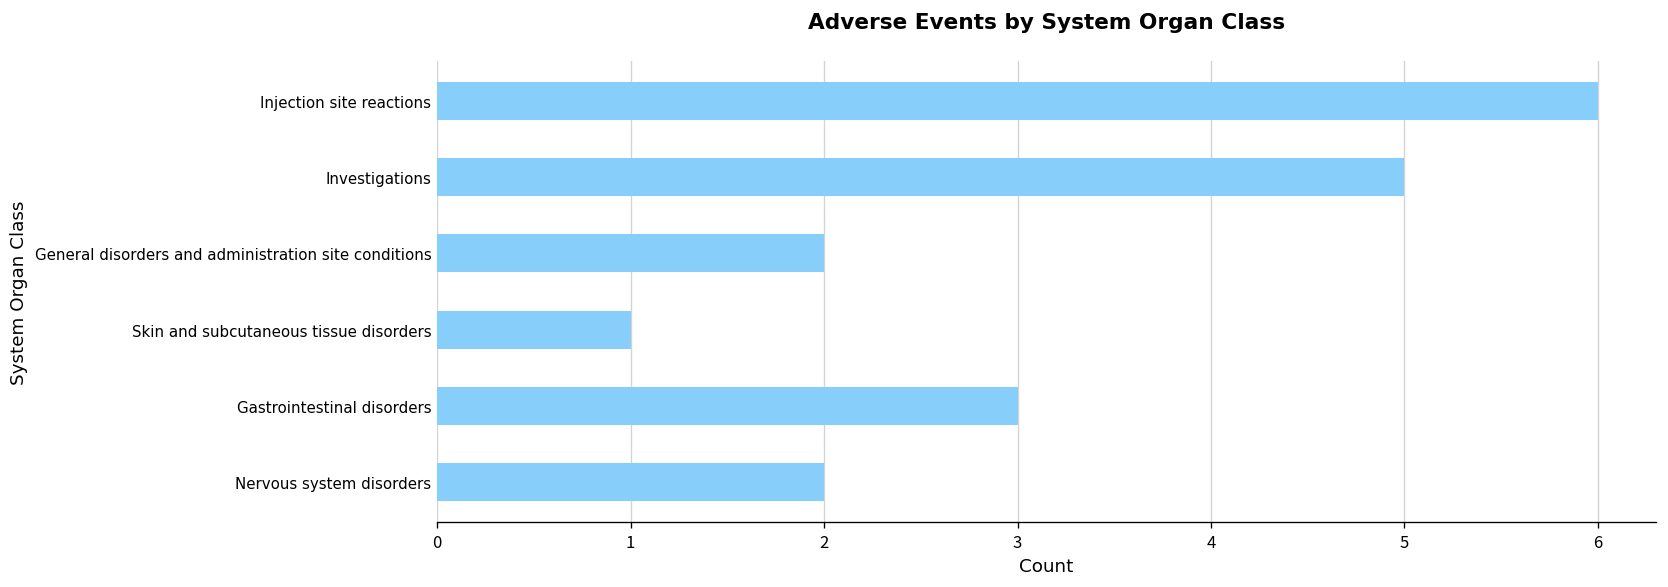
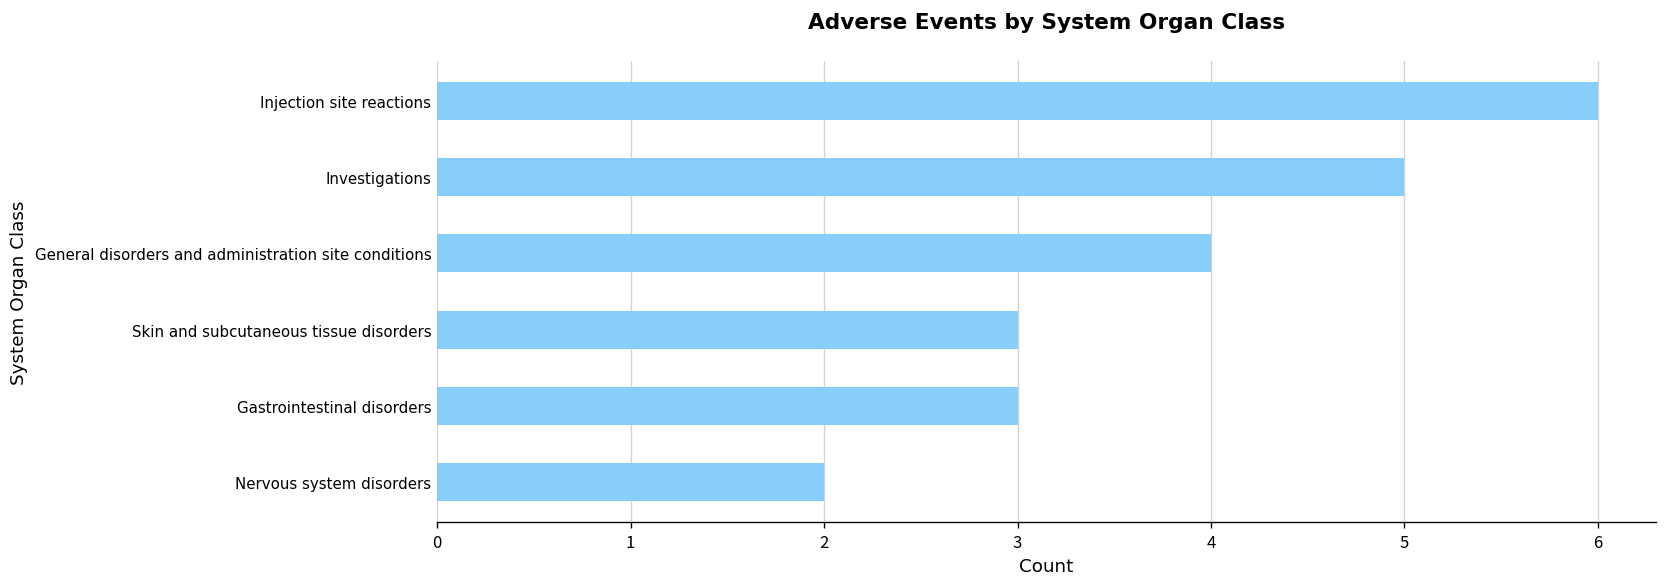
General disorders and administration site conditions: 2 -> 4
Skin and subcutaneous tissue disorders: 1 -> 3
